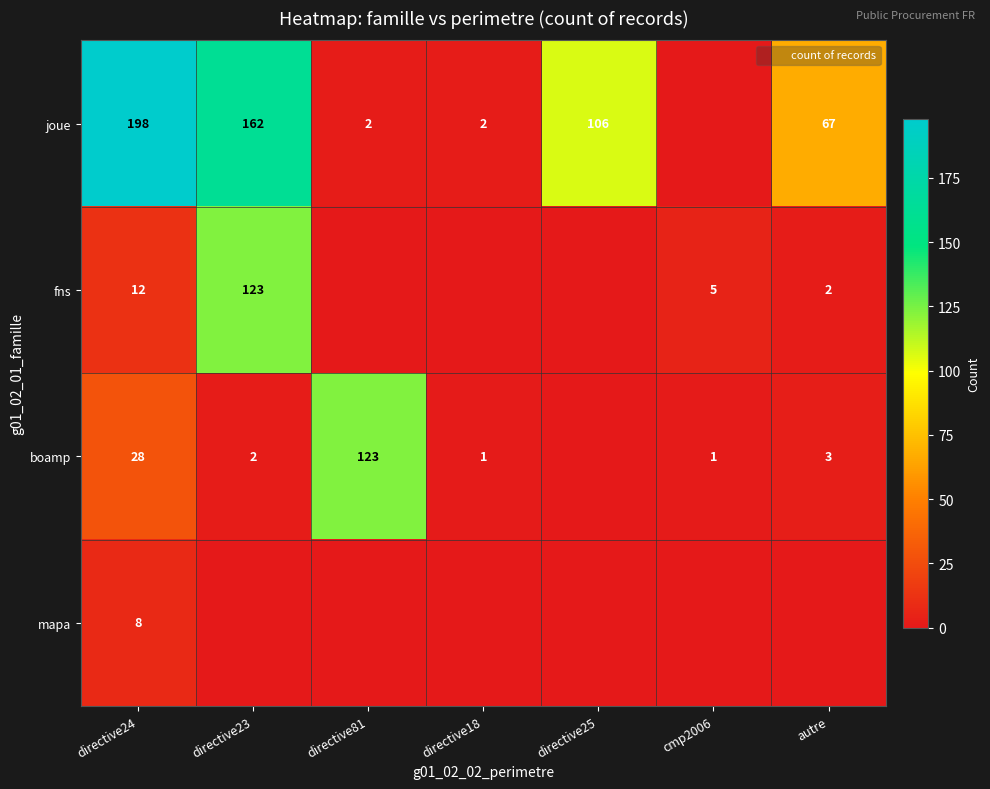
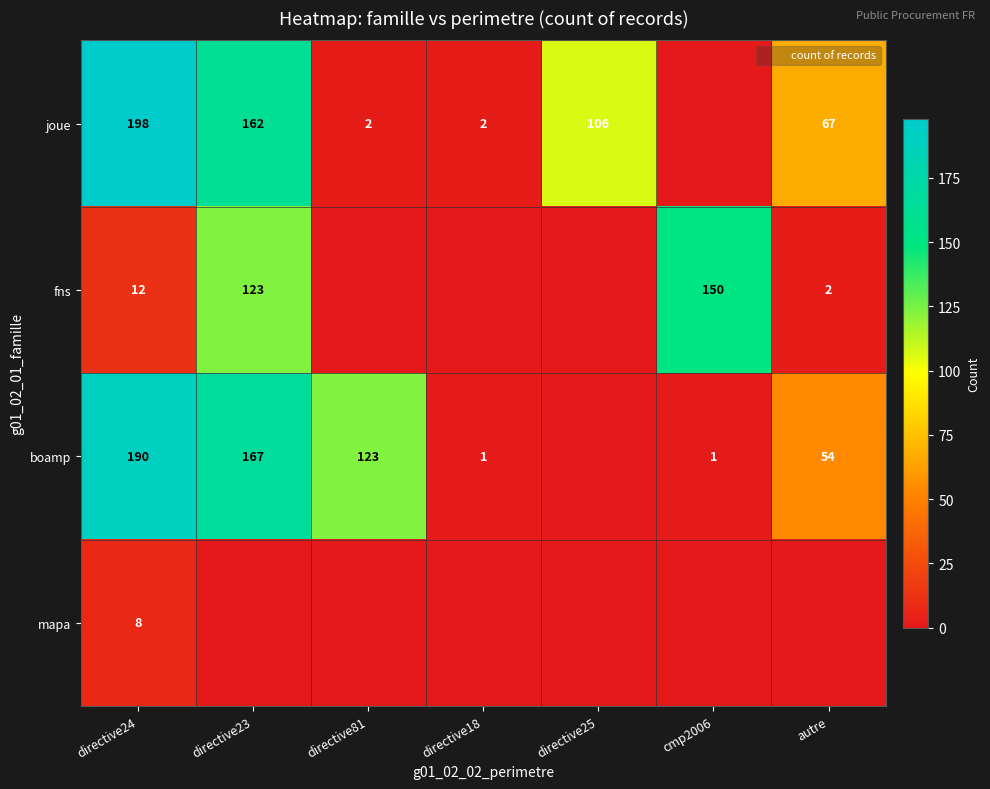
fns, cmp2006: 5 -> 150
boamp, directive24: 28 -> 190
boamp, directive23: 2 -> 167
boamp, autre: 3 -> 54
